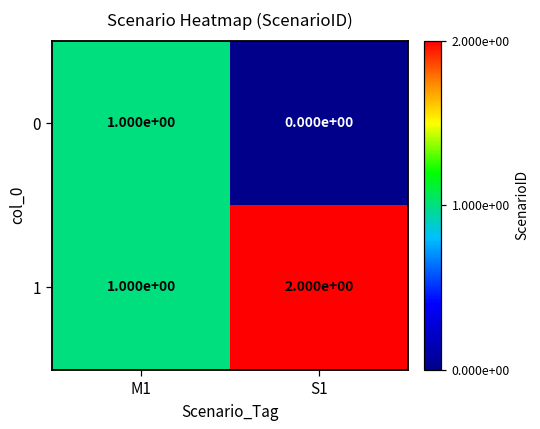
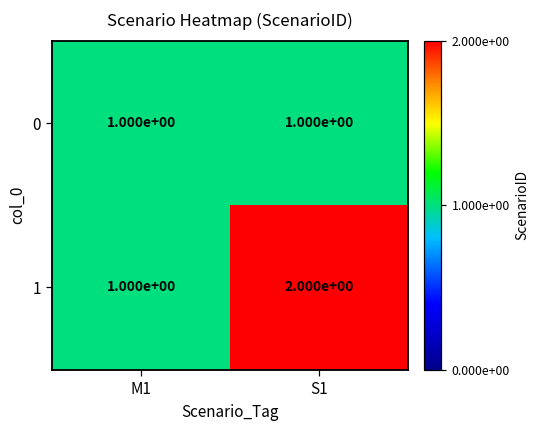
0, S1: 0.000e+00 -> 1.000e+00
